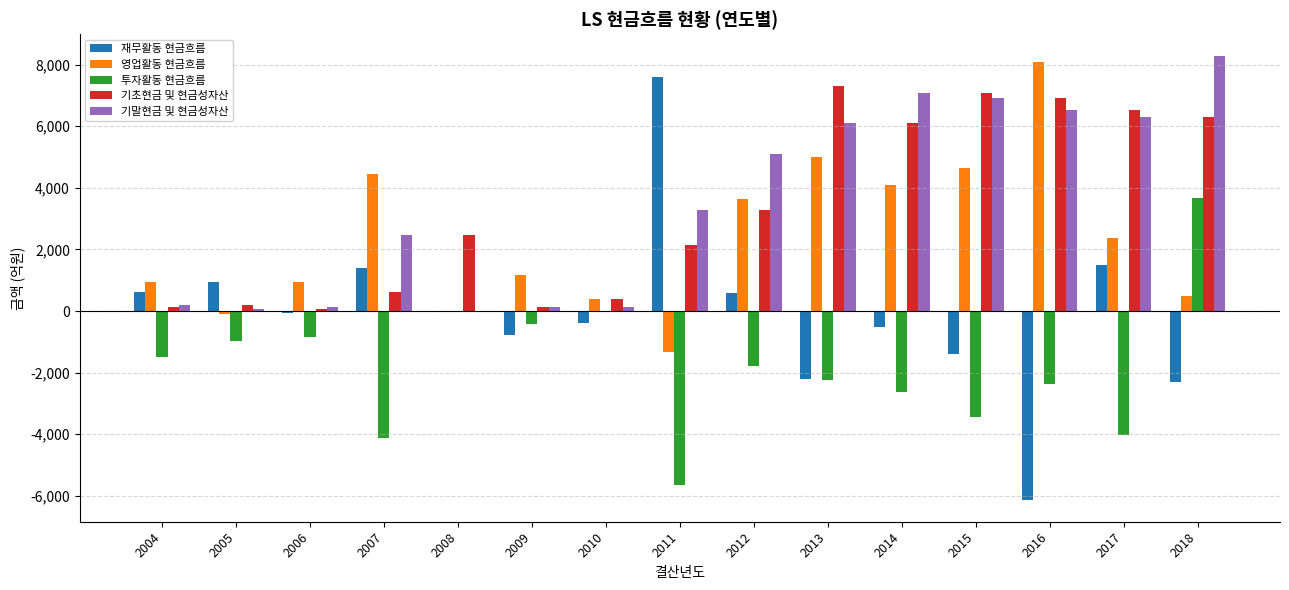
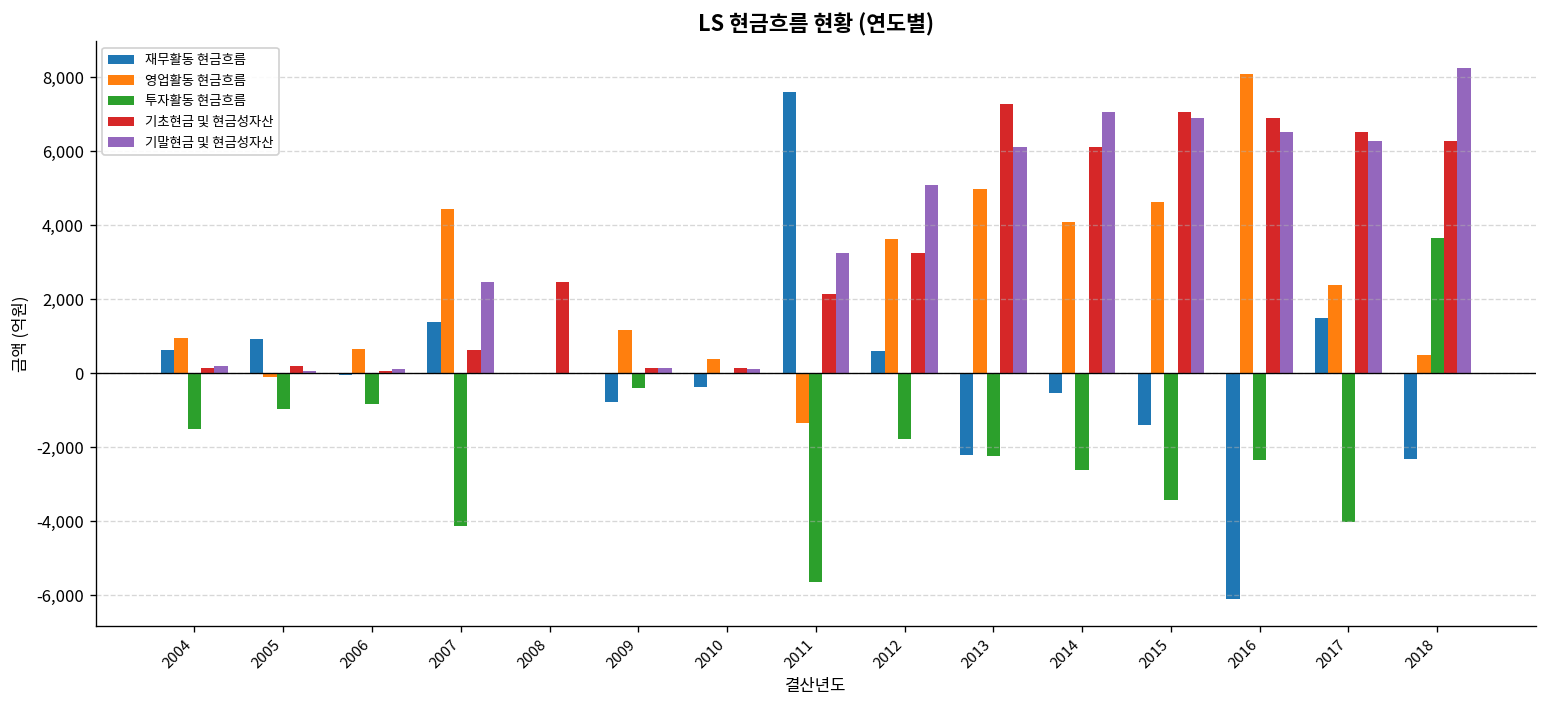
영업활동 현금흐름, 2006: 900 -> 600
기초현금 및 현금성자산, 2010: 400 -> 100
